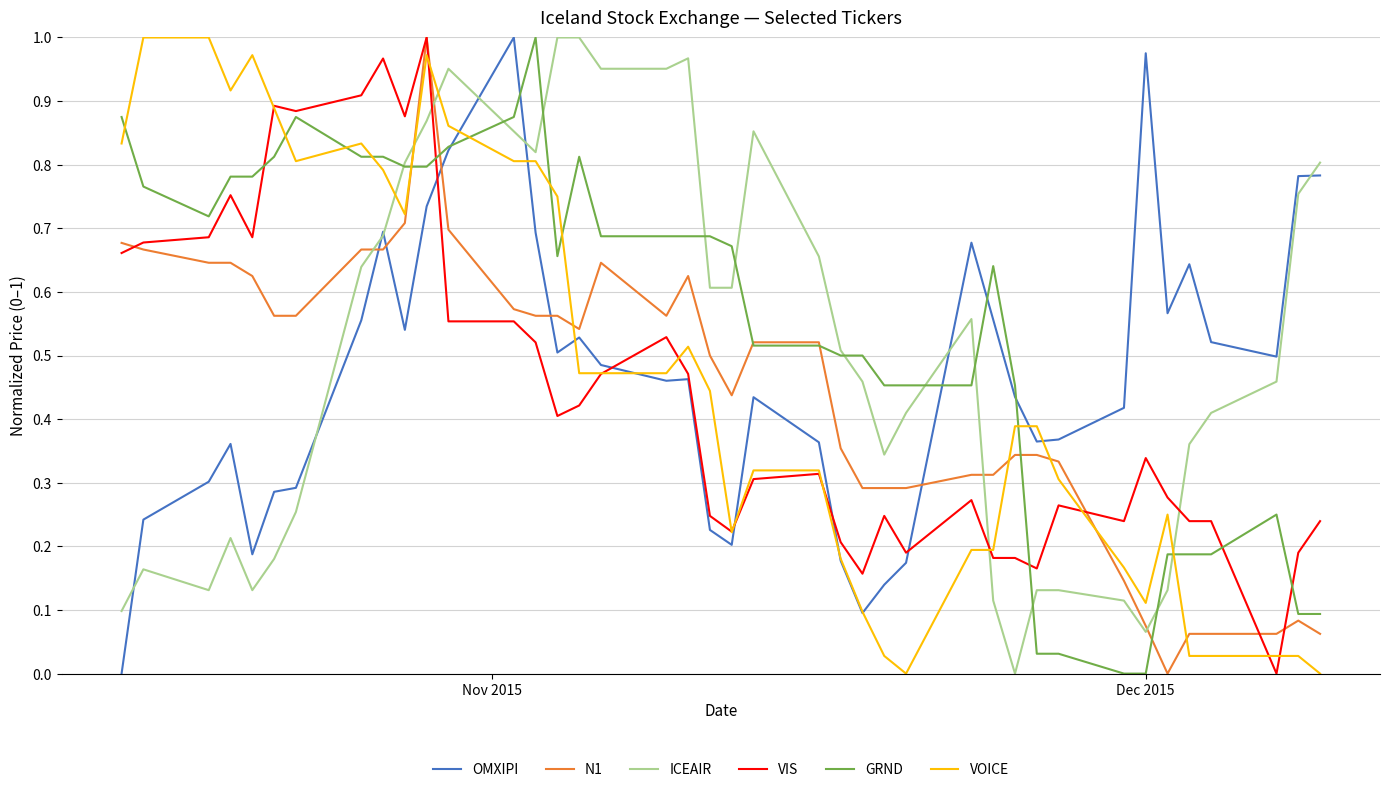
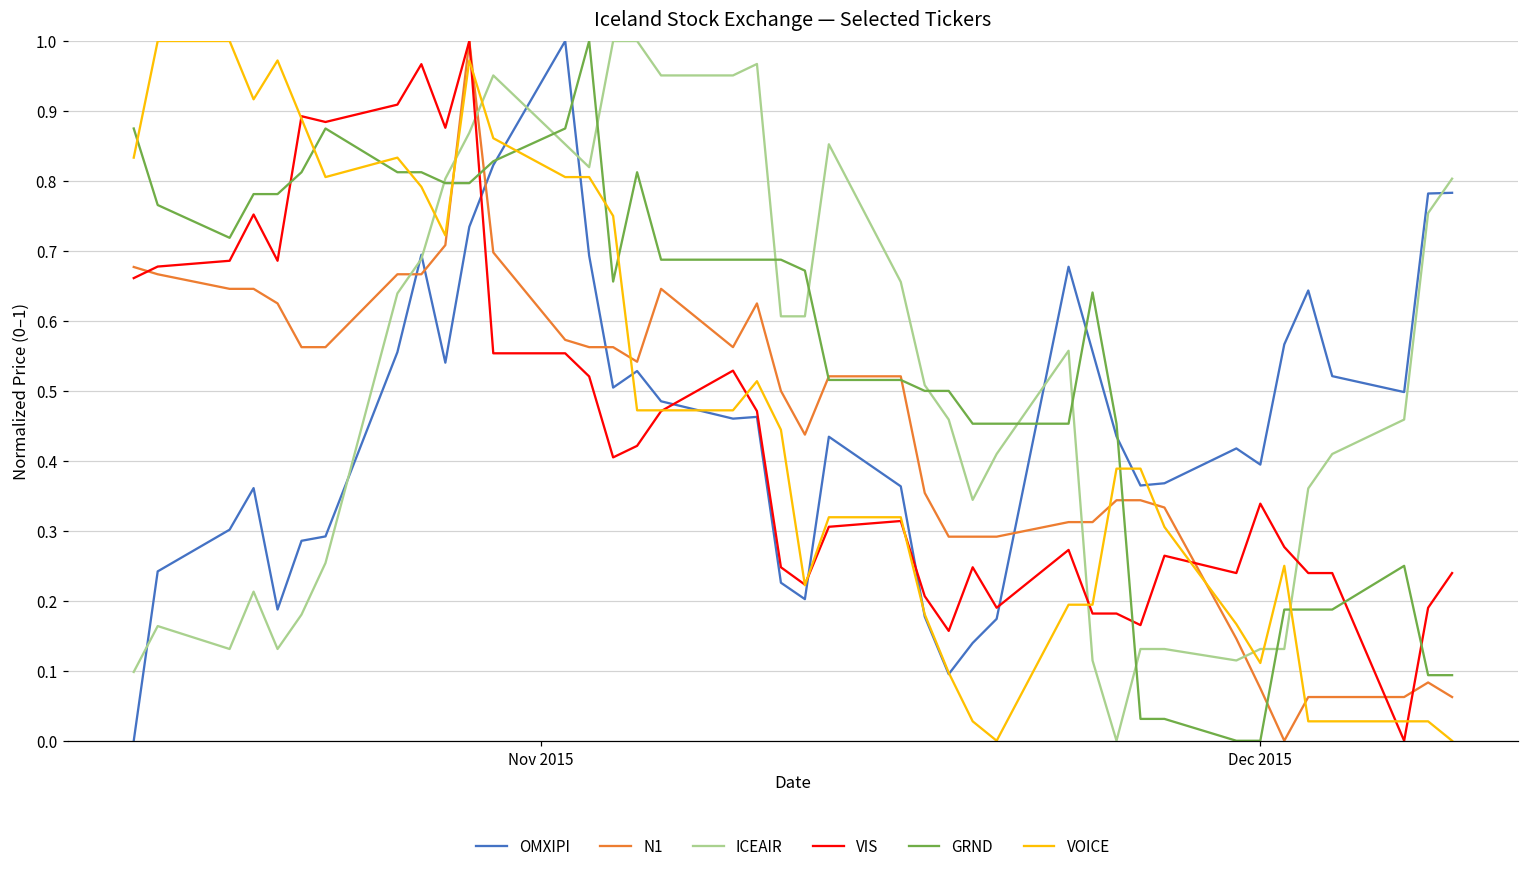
OMXIPI, Dec 2015: 0.98 -> 0.39
ICEAIR, Dec 2015: 0.07 -> 0.13
